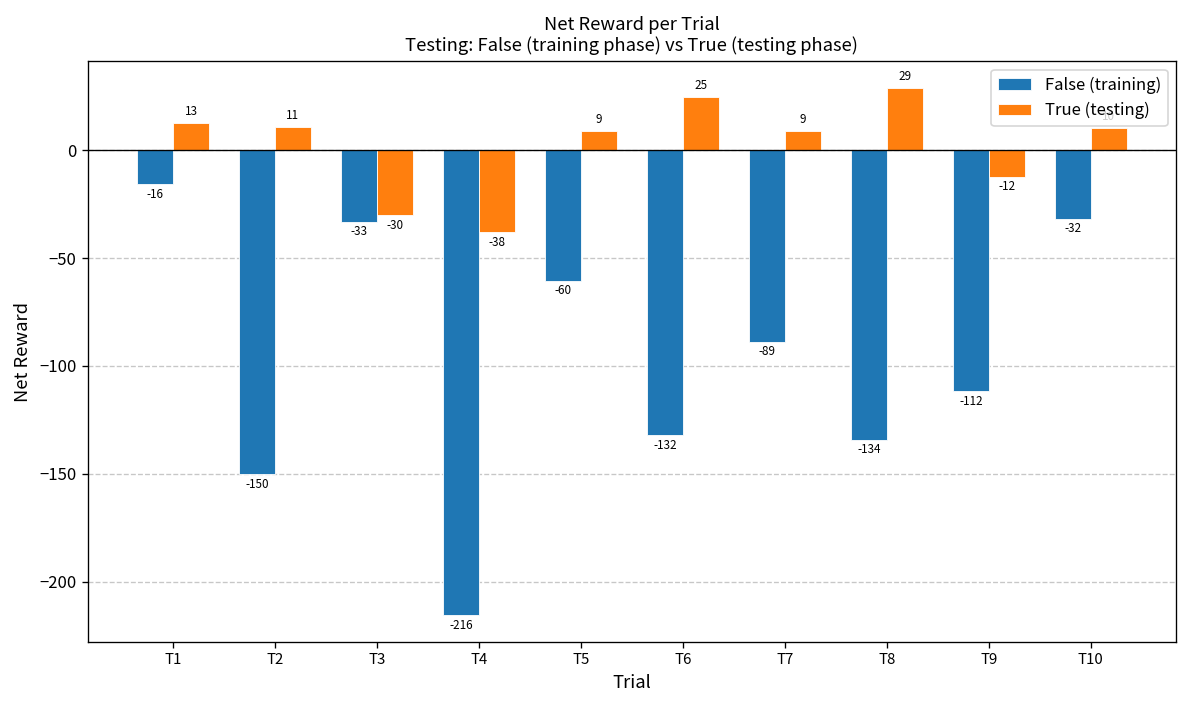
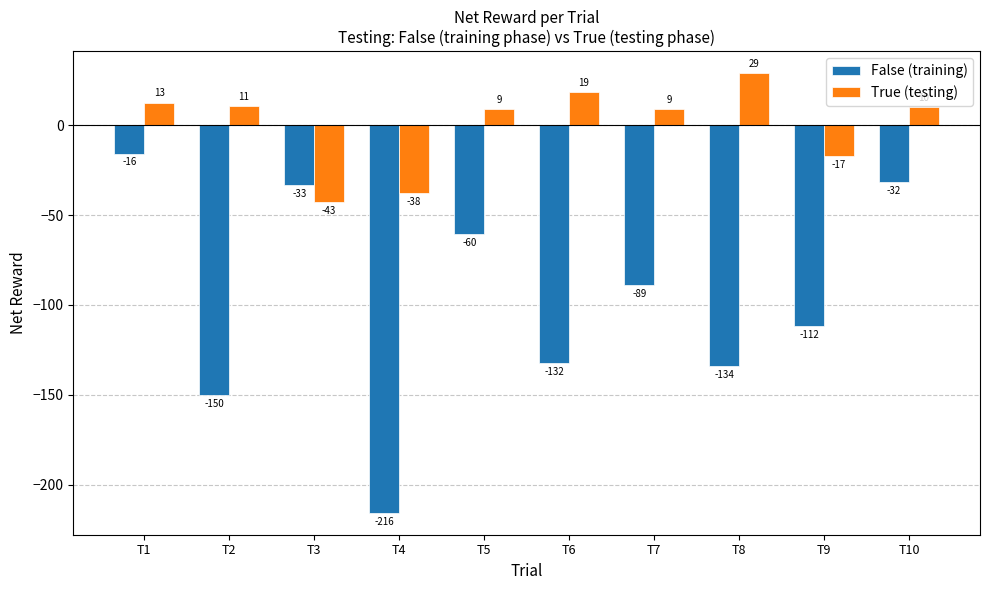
True (testing), T3: -30 -> -43
True (testing), T6: 25 -> 19
True (testing), T9: -12 -> -17
